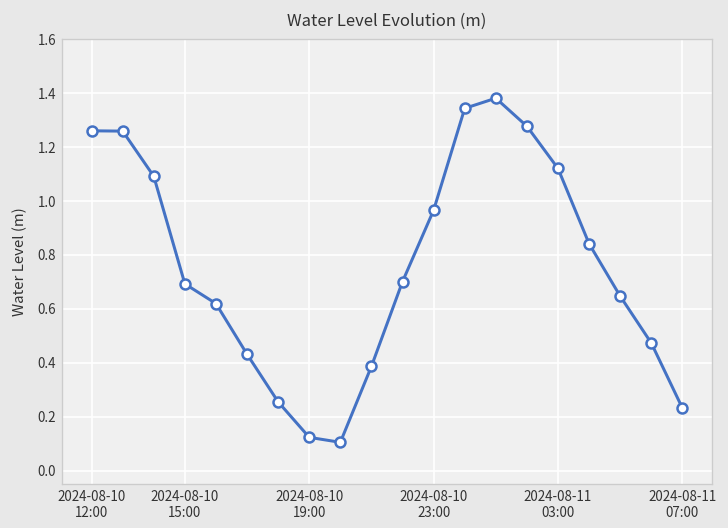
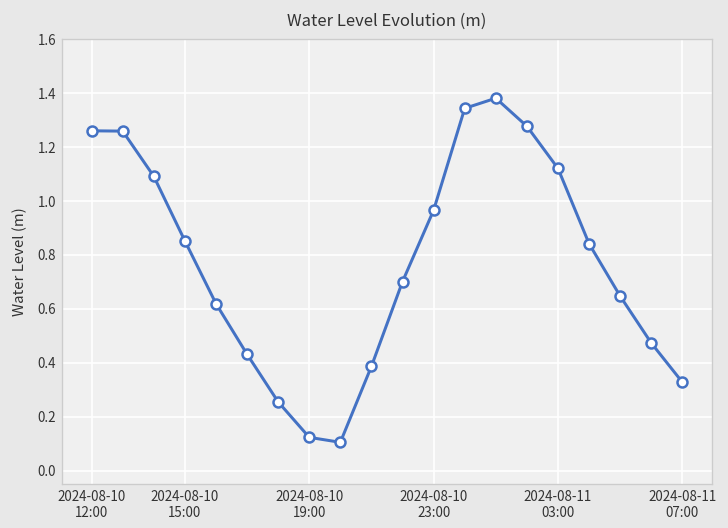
2024-08-10 15:00: 0.69 -> 0.85
2024-08-11 07:00: 0.23 -> 0.33
